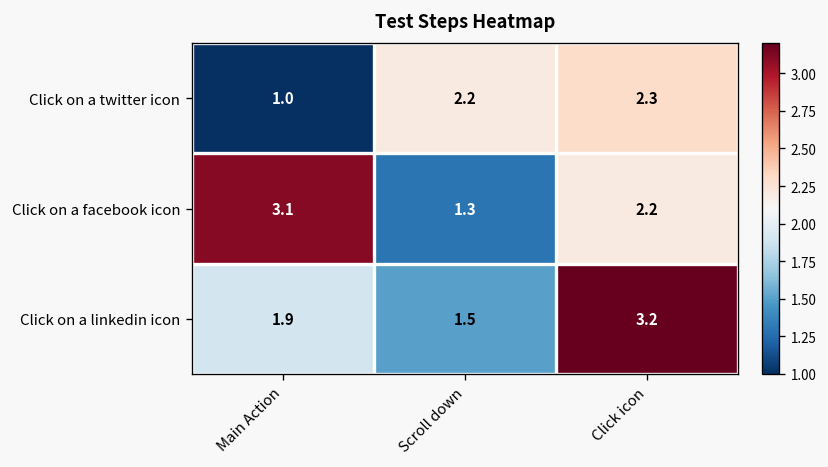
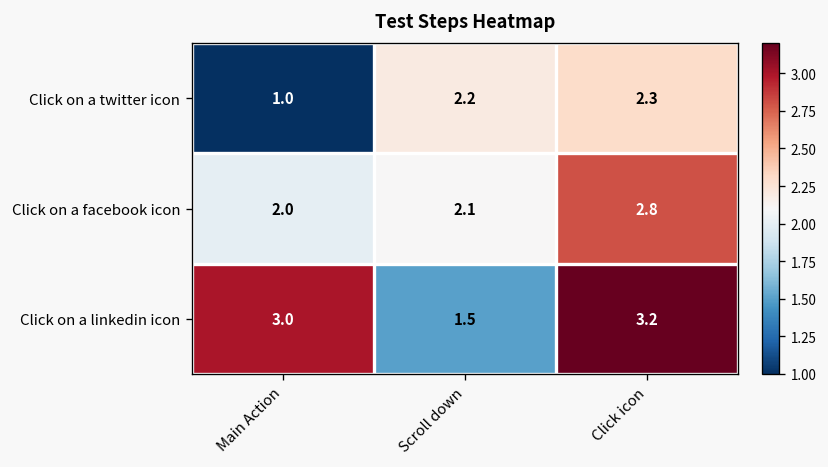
Click on a facebook icon, Main Action: 3.1 -> 2.0
Click on a facebook icon, Scroll down: 1.3 -> 2.1
Click on a facebook icon, Click icon: 2.2 -> 2.8
Click on a linkedin icon, Main Action: 1.9 -> 3.0
